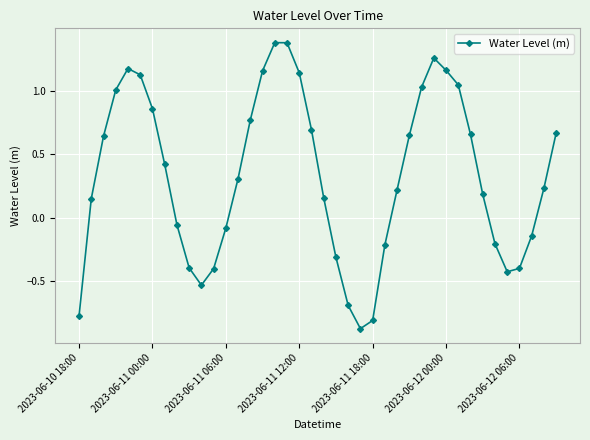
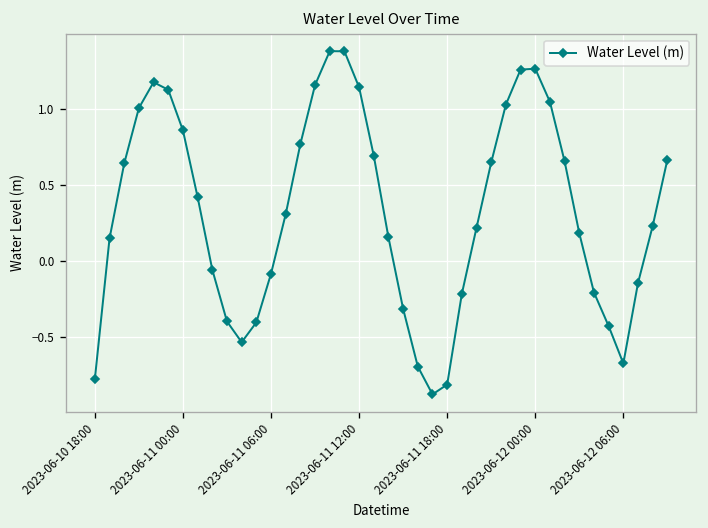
2023-06-12 00:00: 1.16 -> 1.26
2023-06-12 06:00: -0.40 -> -0.67
